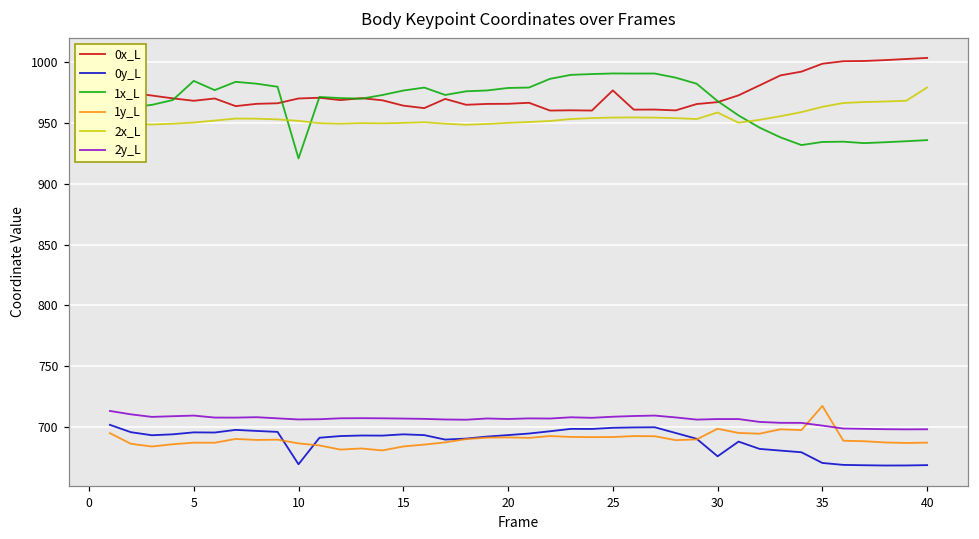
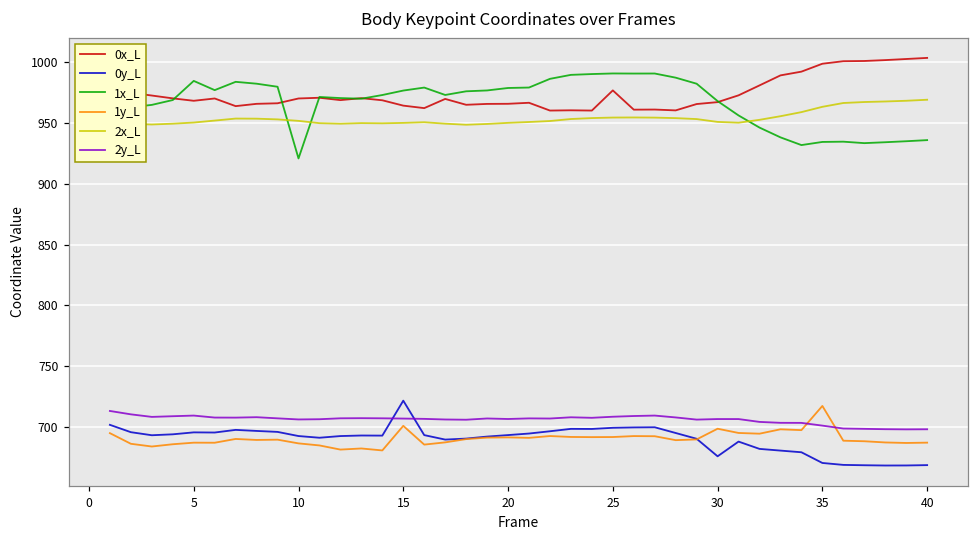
0y_L, 10: 670 -> 693
0y_L, 15: 694 -> 722
1y_L, 15: 684 -> 701
2x_L, 30: 958 -> 951
2x_L, 40: 979 -> 969
